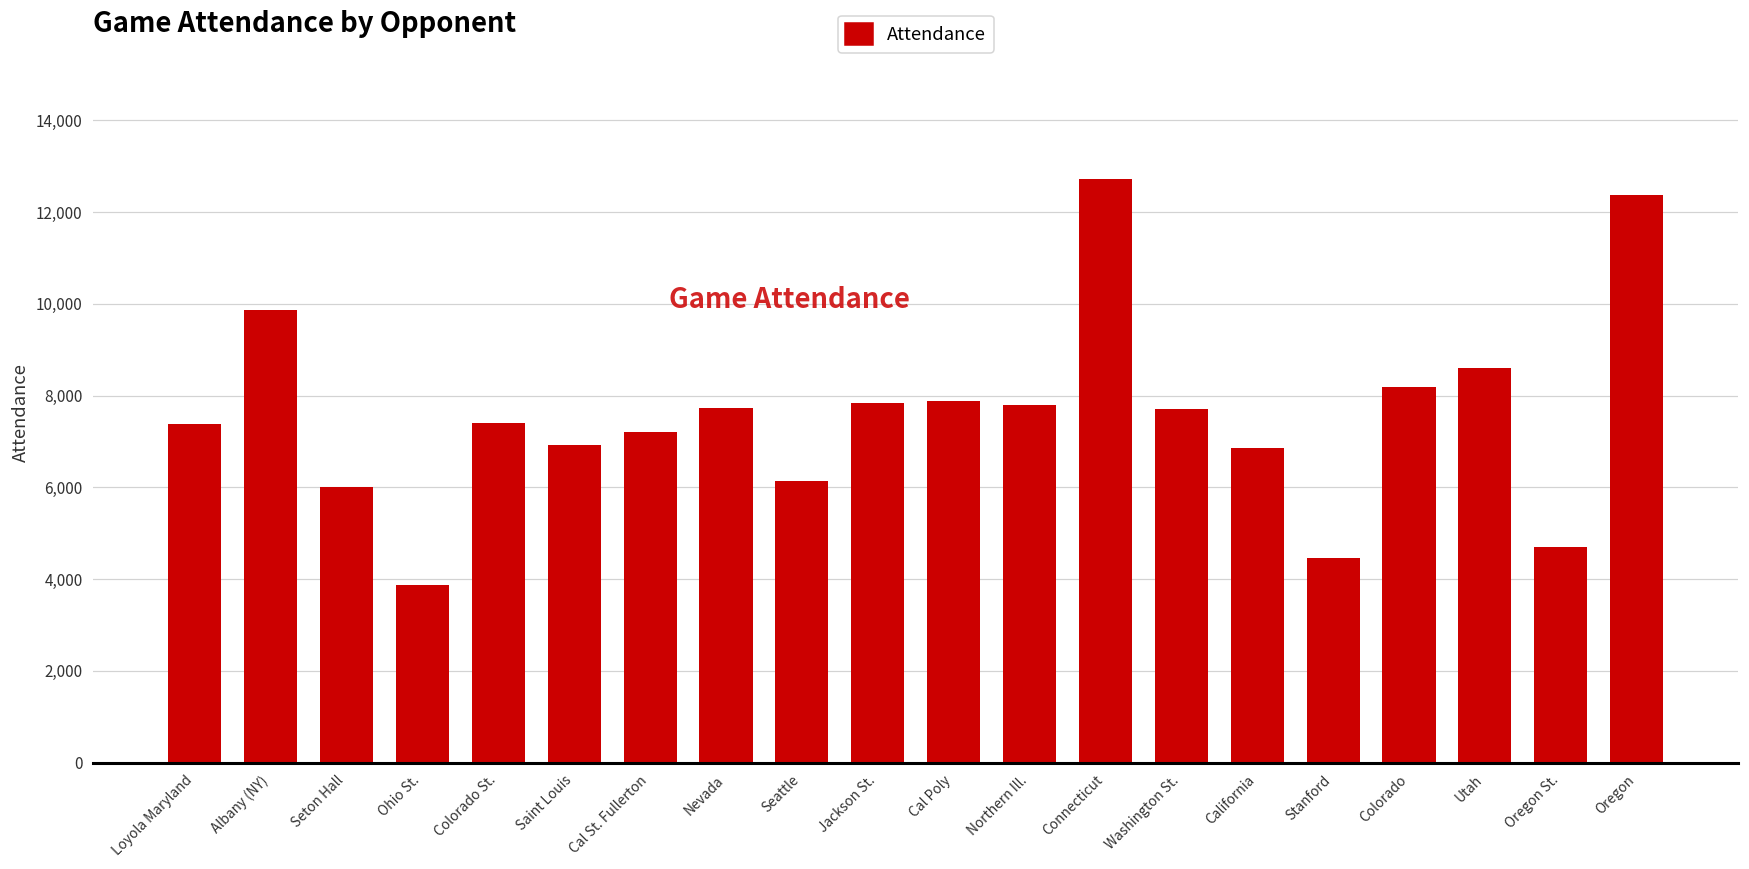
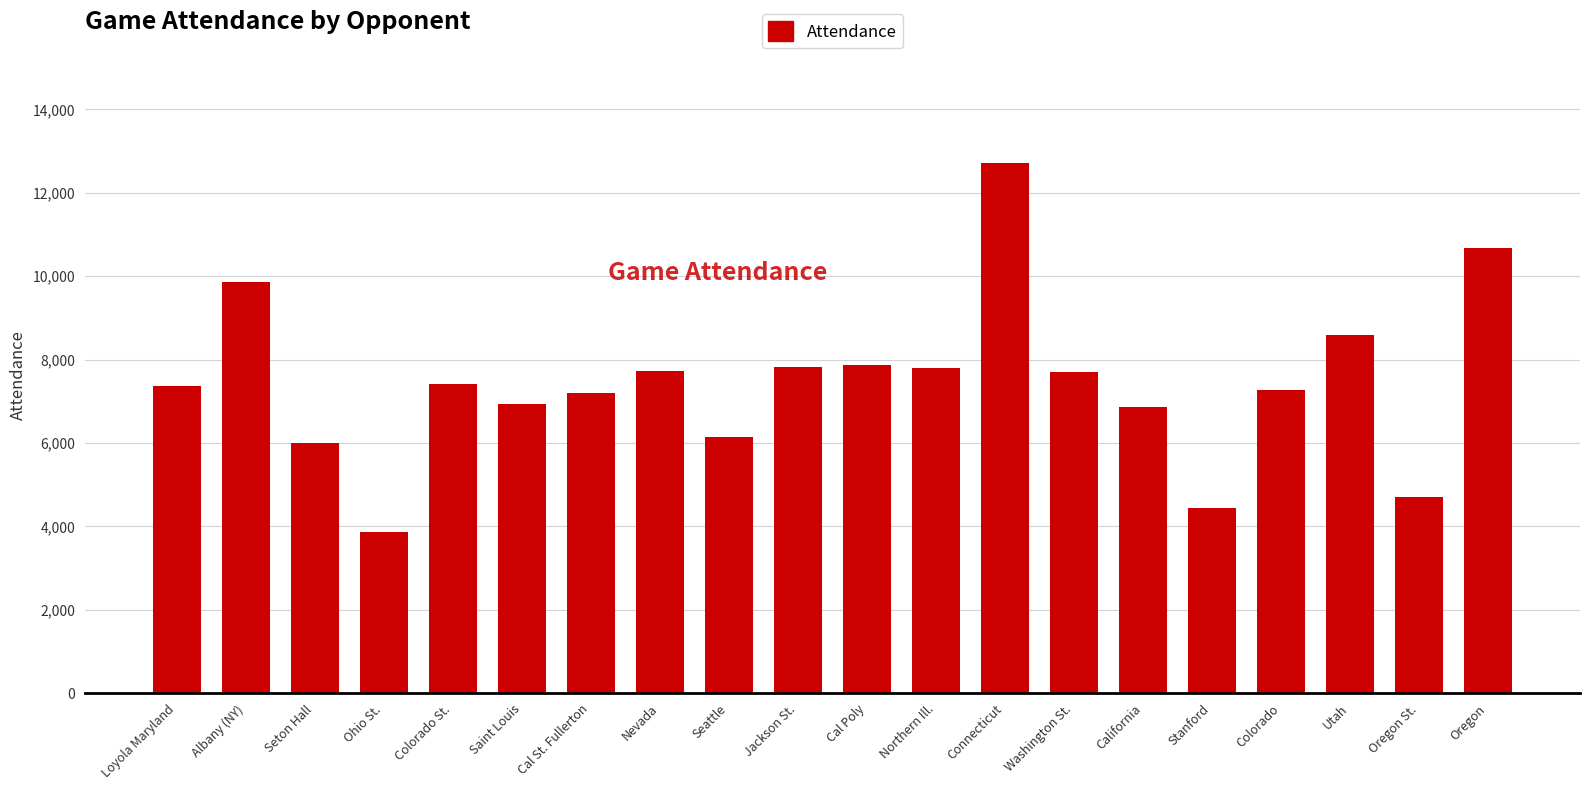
Colorado: 8,200 -> 7,300
Oregon: 12,400 -> 10,700
